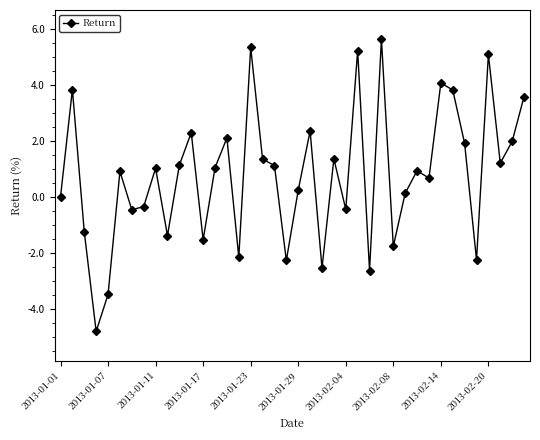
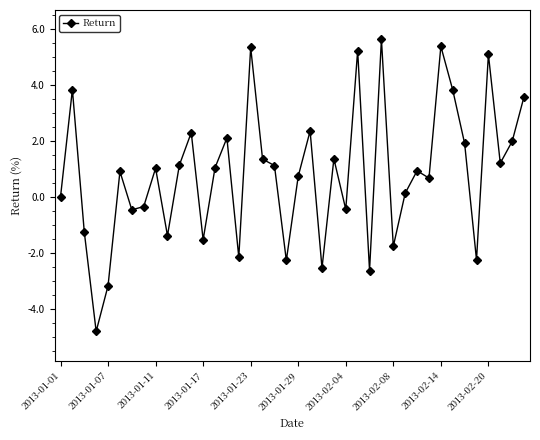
2013-01-07: -3.5 -> -3.2
2013-01-29: 0.2 -> 0.7
2013-02-14: 4.1 -> 5.4
